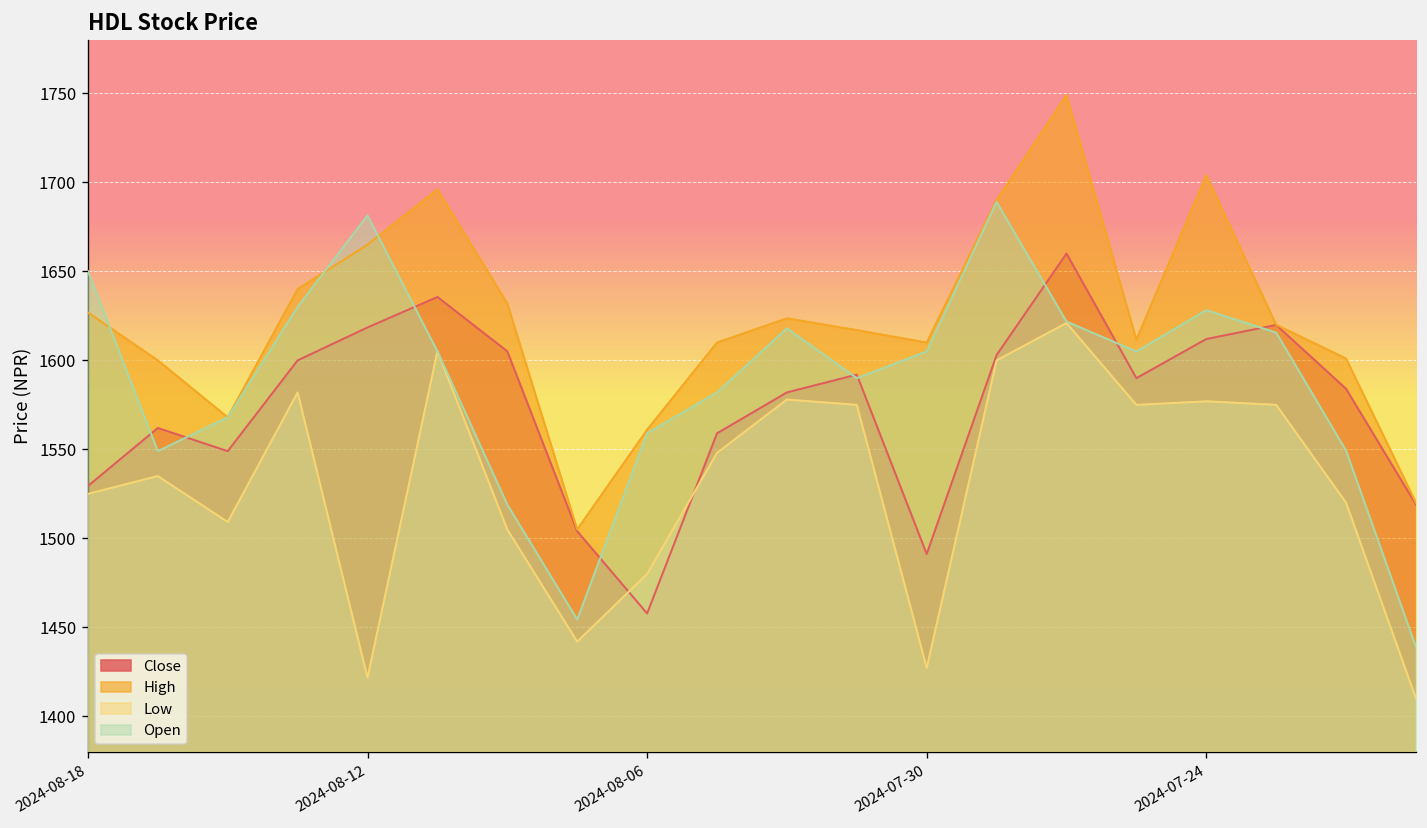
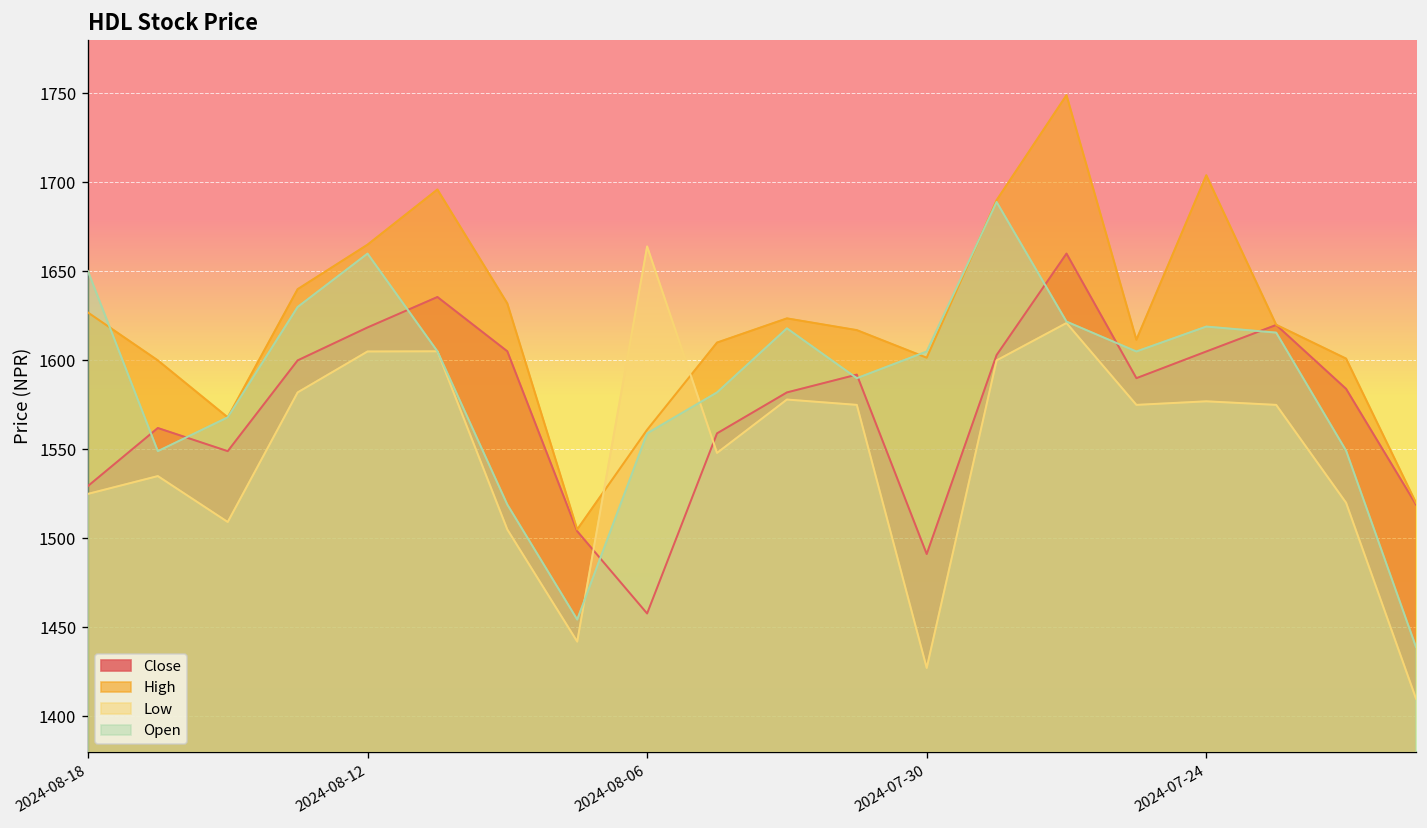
Low, 2024-08-12: 1422 -> 1605
Open, 2024-08-12: 1681 -> 1660
Low, 2024-08-06: 1480 -> 1664
High, 2024-07-30: 1610 -> 1602
Close, 2024-07-24: 1612 -> 1605
Open, 2024-07-24: 1628 -> 1619
